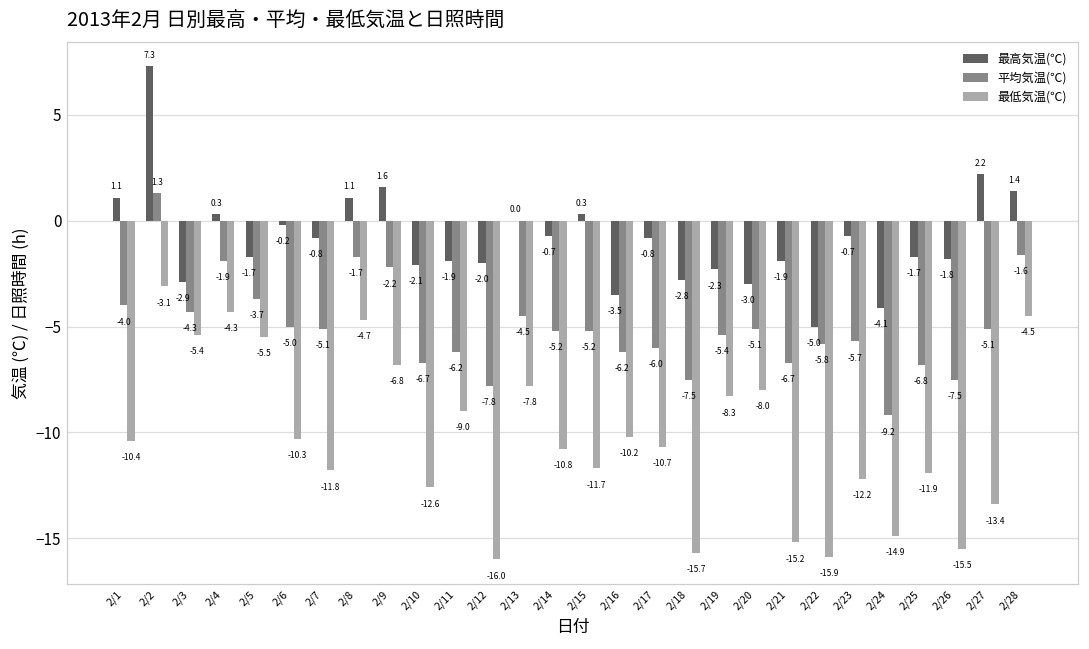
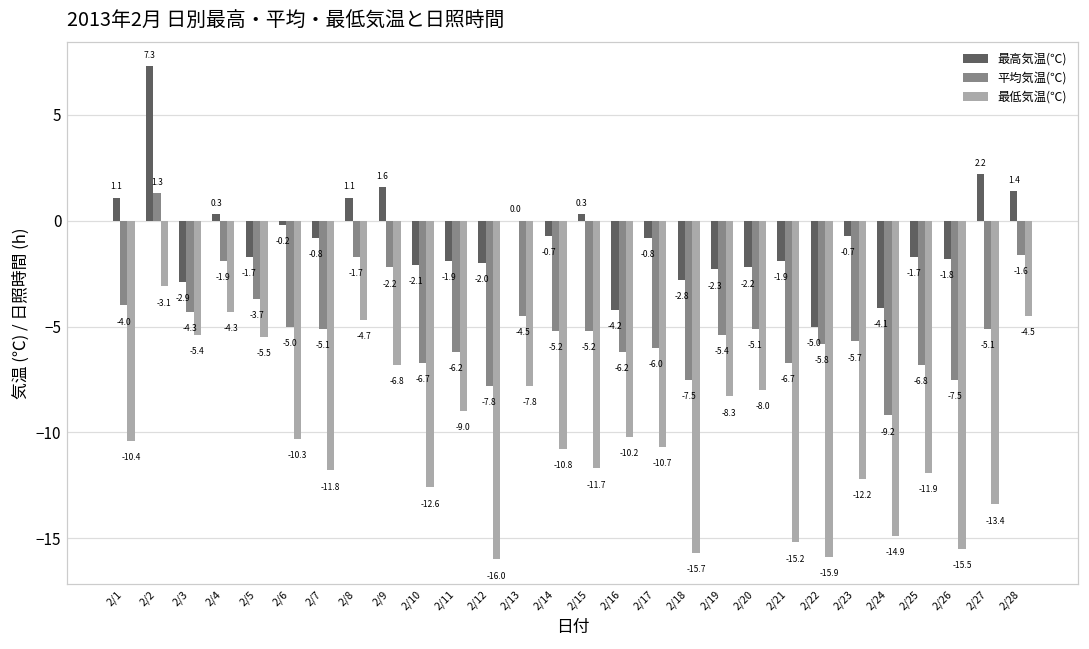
最高気温(℃), 2/16: -3.5 -> -4.2
最高気温(℃), 2/20: -3.0 -> -2.2
